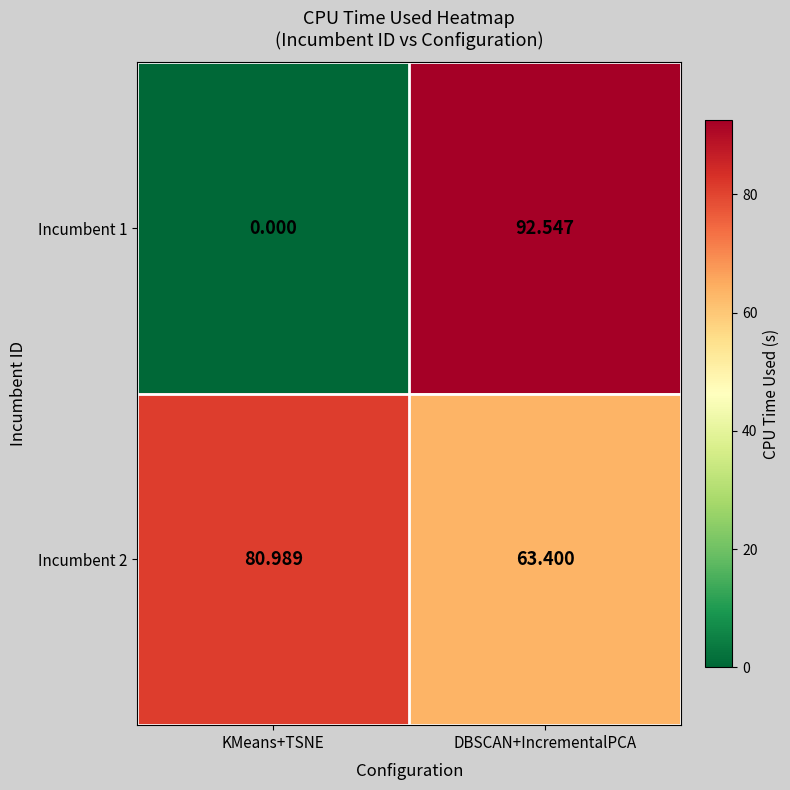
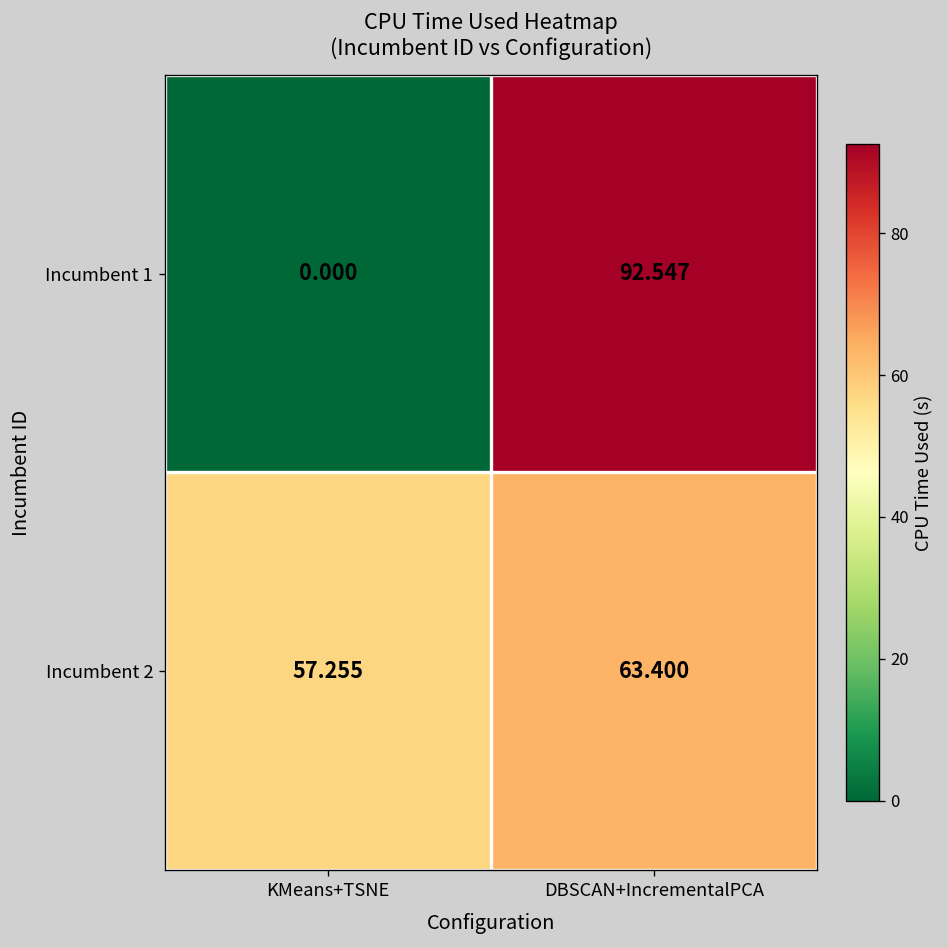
Incumbent 2, KMeans+TSNE: 80.989 -> 57.255
